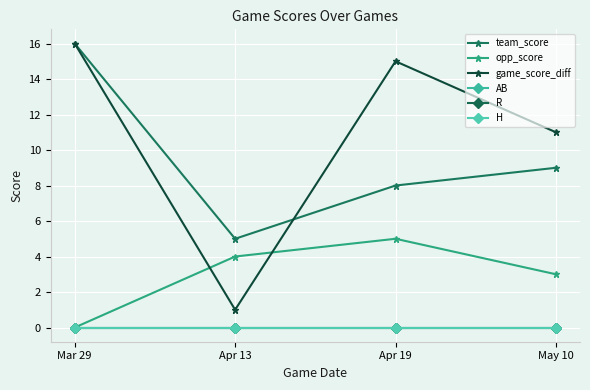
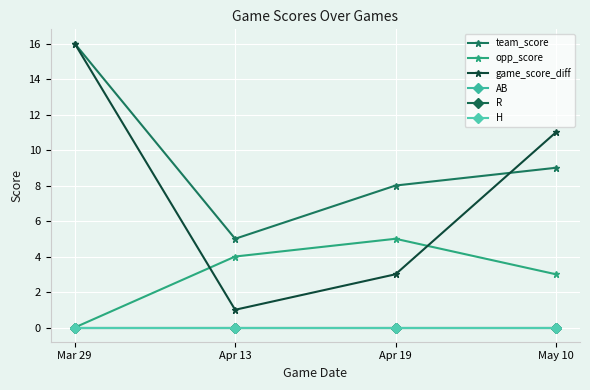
game_score_diff, Apr 19: 15 -> 3
